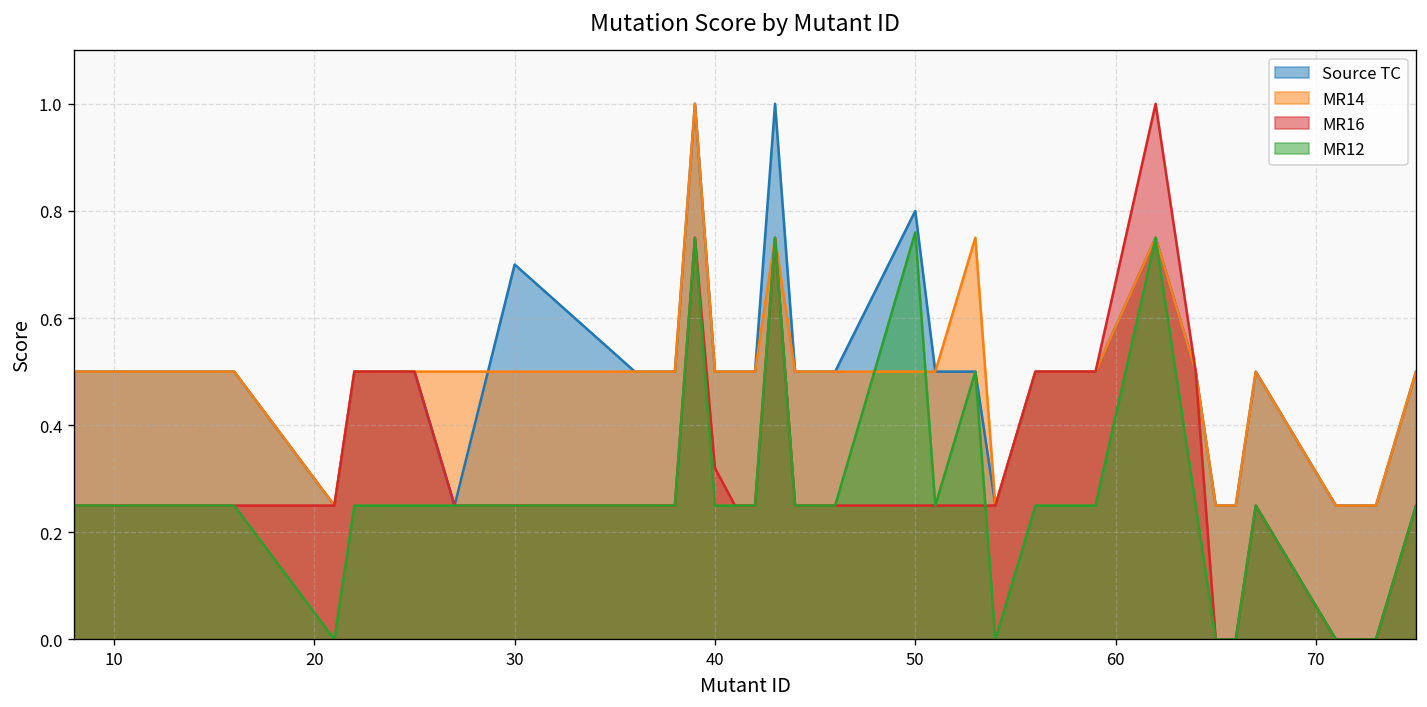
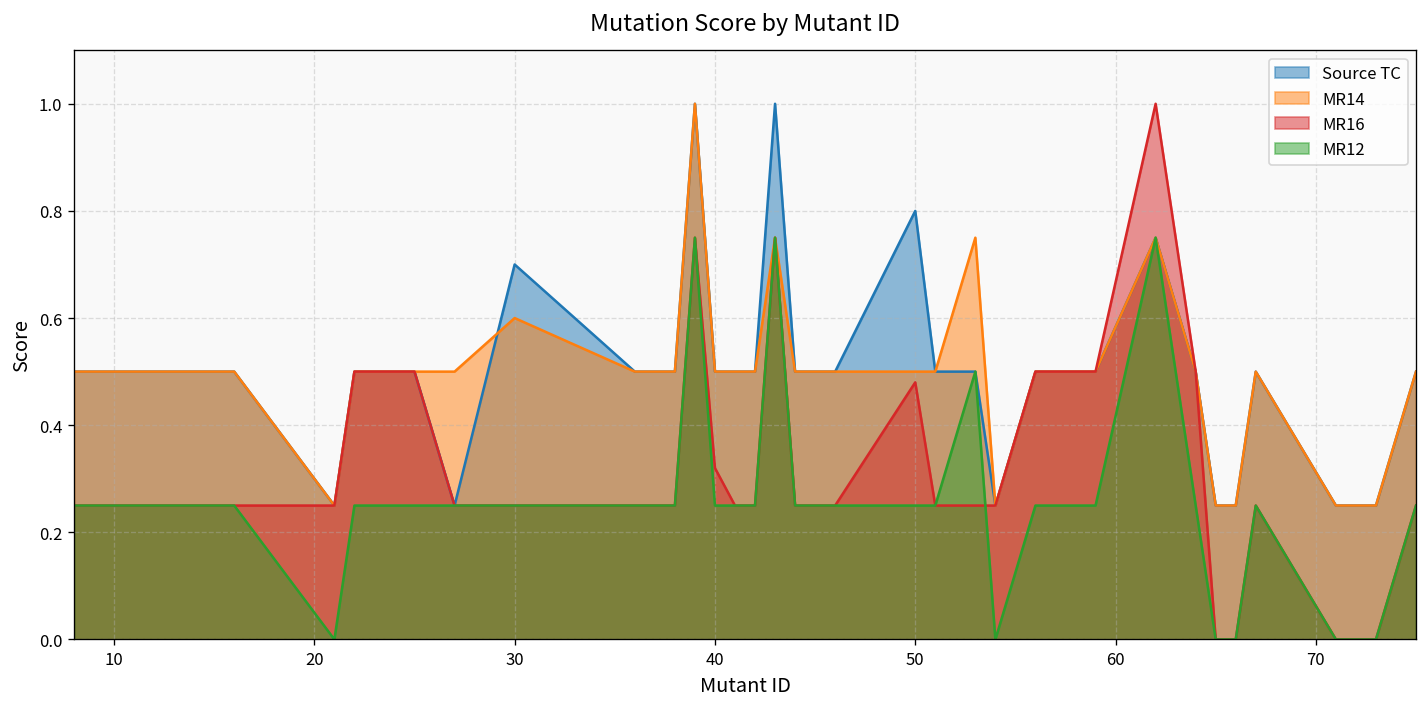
MR14, 30: 0.5 -> 0.6
MR16, 50: 0.25 -> 0.48
MR12, 50: 0.76 -> 0.25
